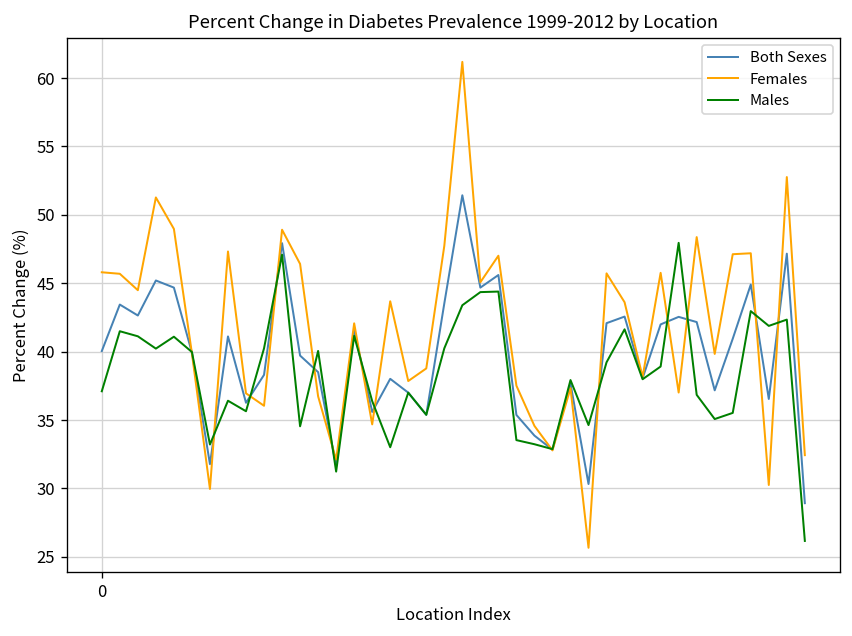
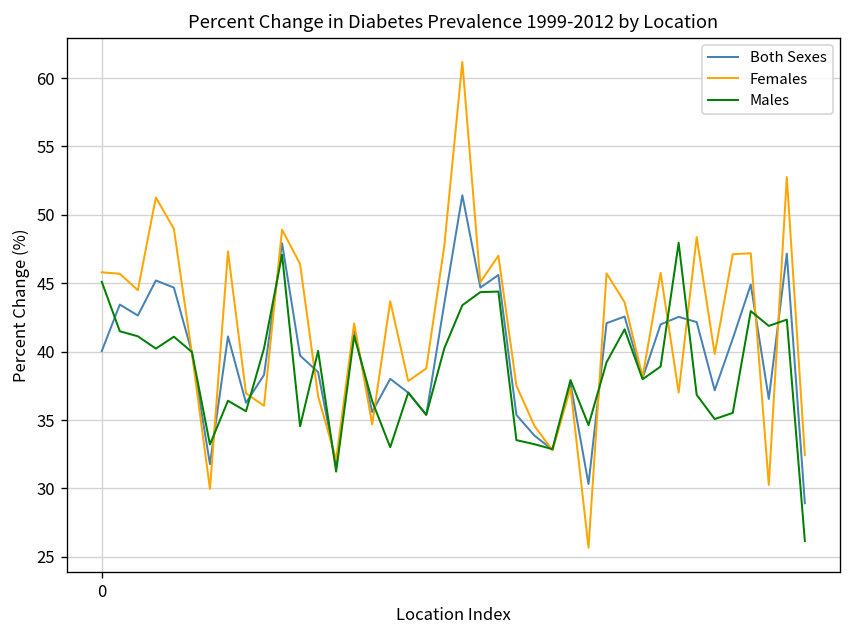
Males, 0: 37.1 -> 45.1
